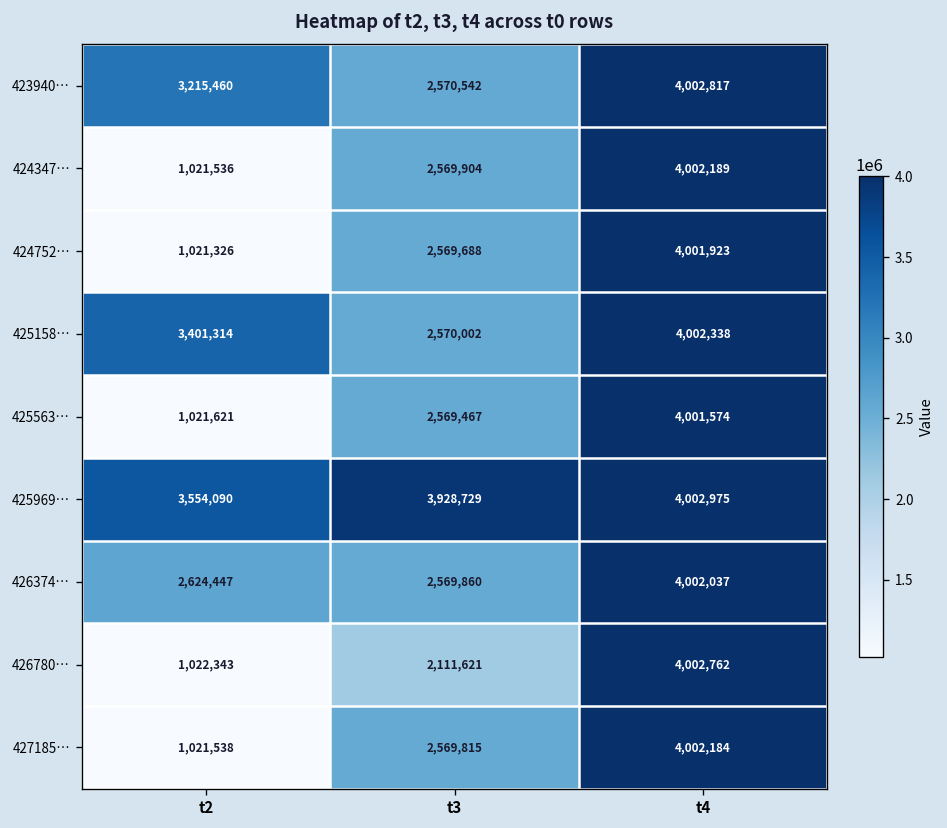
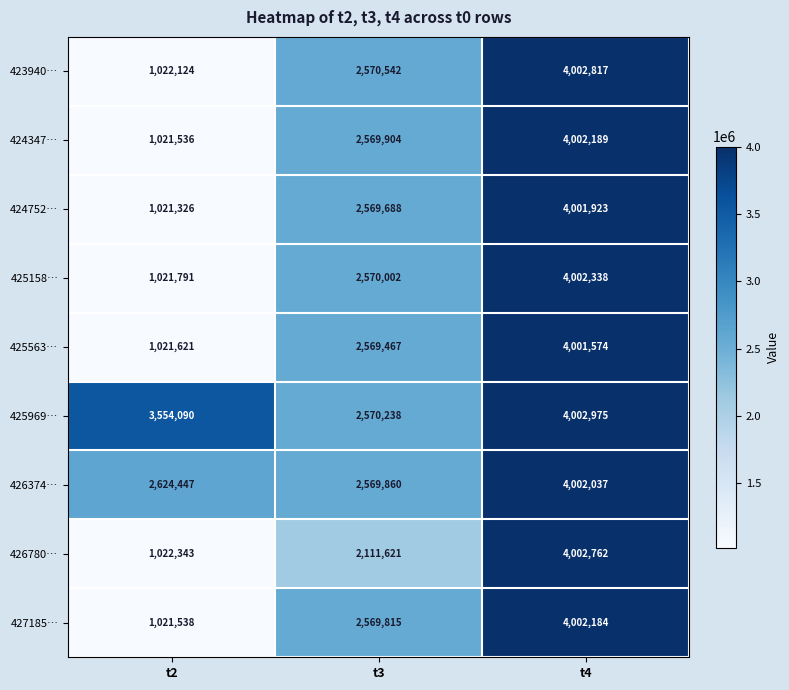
423940…, t2: 3,215,460 -> 1,022,124
425158…, t2: 3,401,314 -> 1,021,791
425969…, t3: 3,928,729 -> 2,570,238
